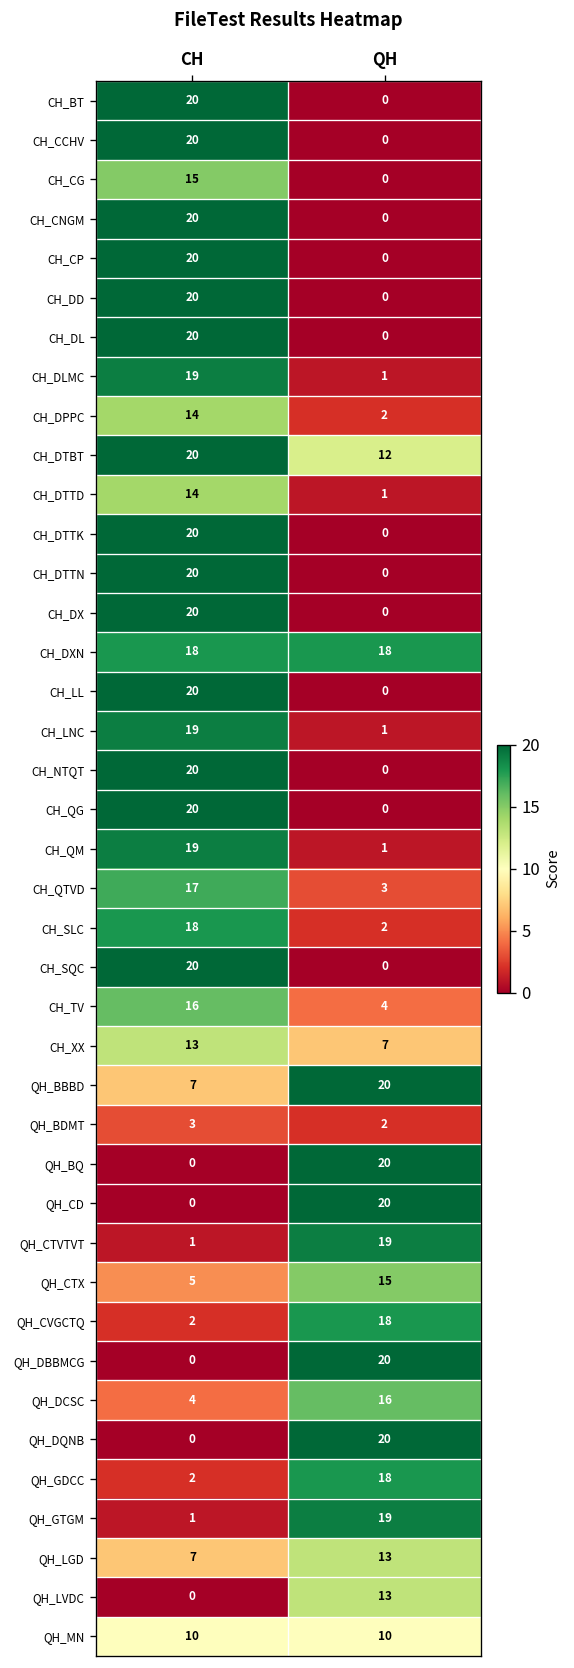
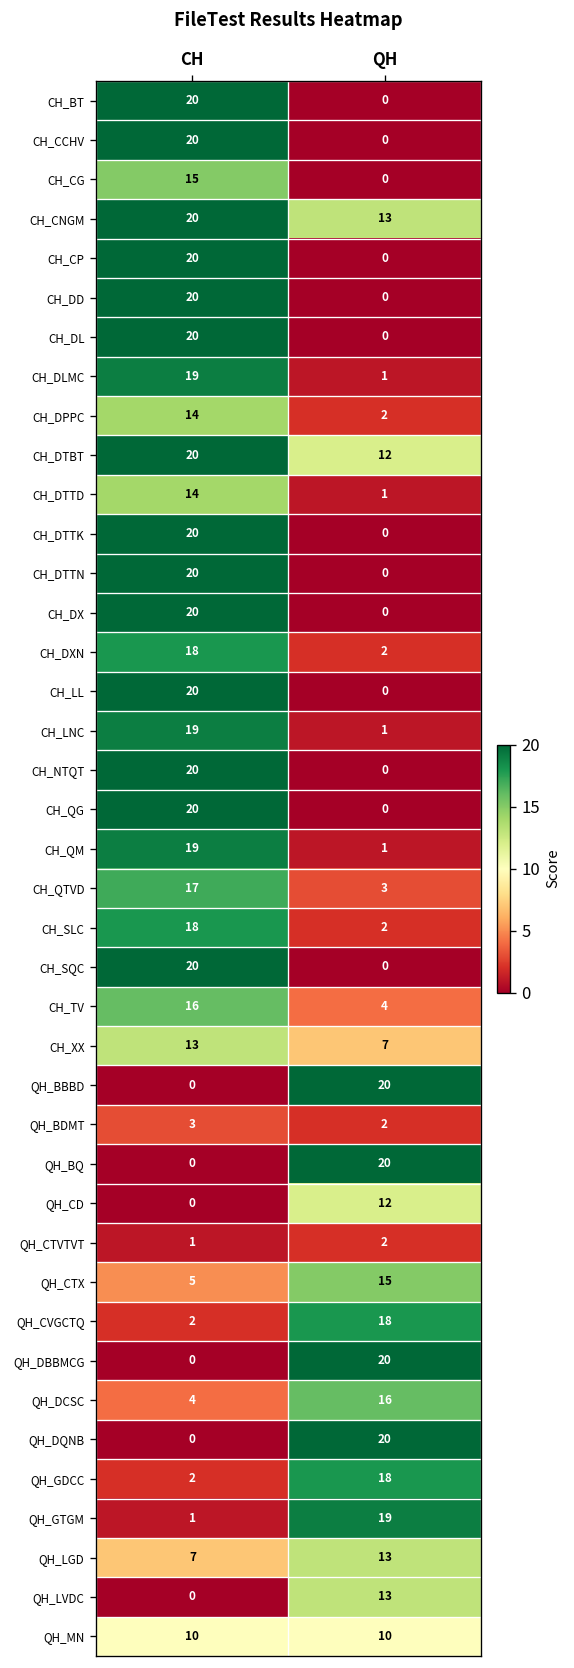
CH_CNGM, QH: 0 -> 13
CH_DXN, QH: 18 -> 2
QH_BBBD, CH: 7 -> 0
QH_CD, QH: 20 -> 12
QH_CTVTVT, QH: 19 -> 2
